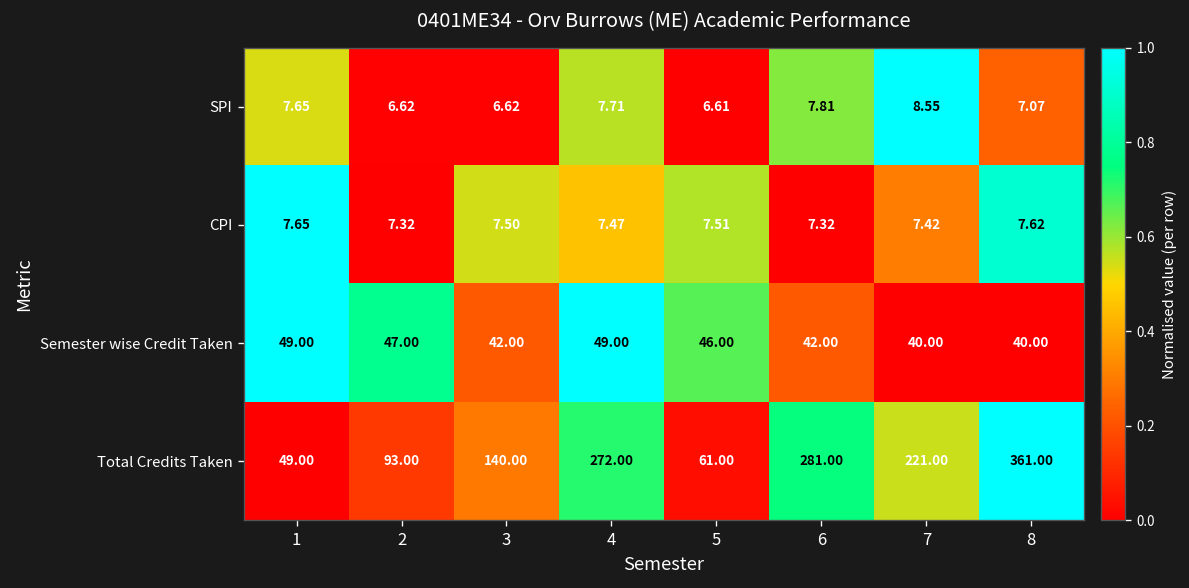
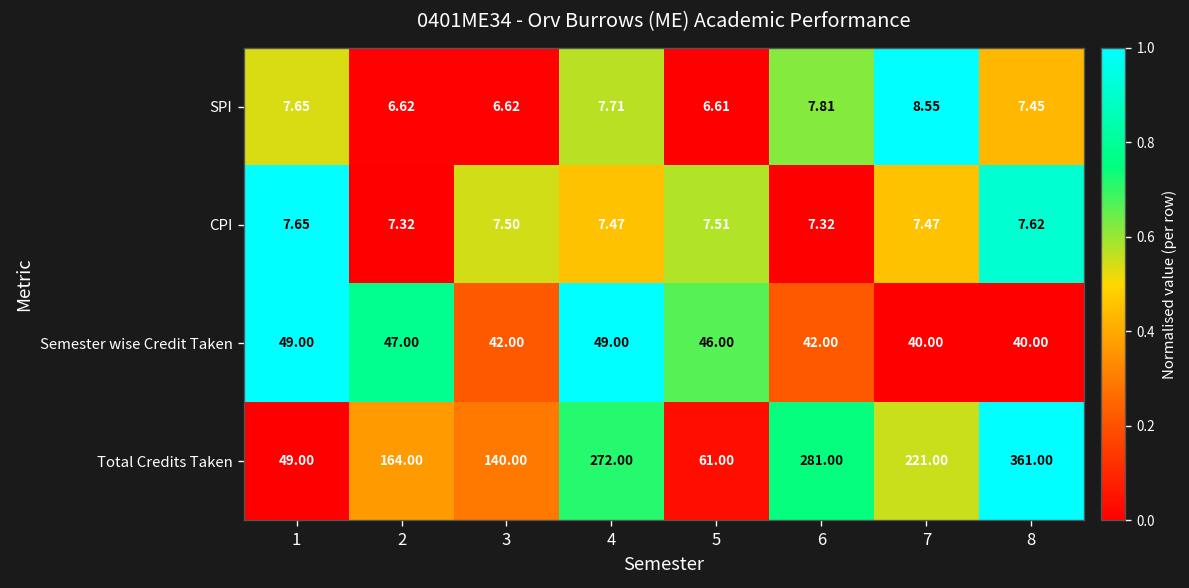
SPI, 8: 7.07 -> 7.45
CPI, 7: 7.42 -> 7.47
Total Credits Taken, 2: 93.00 -> 164.00
